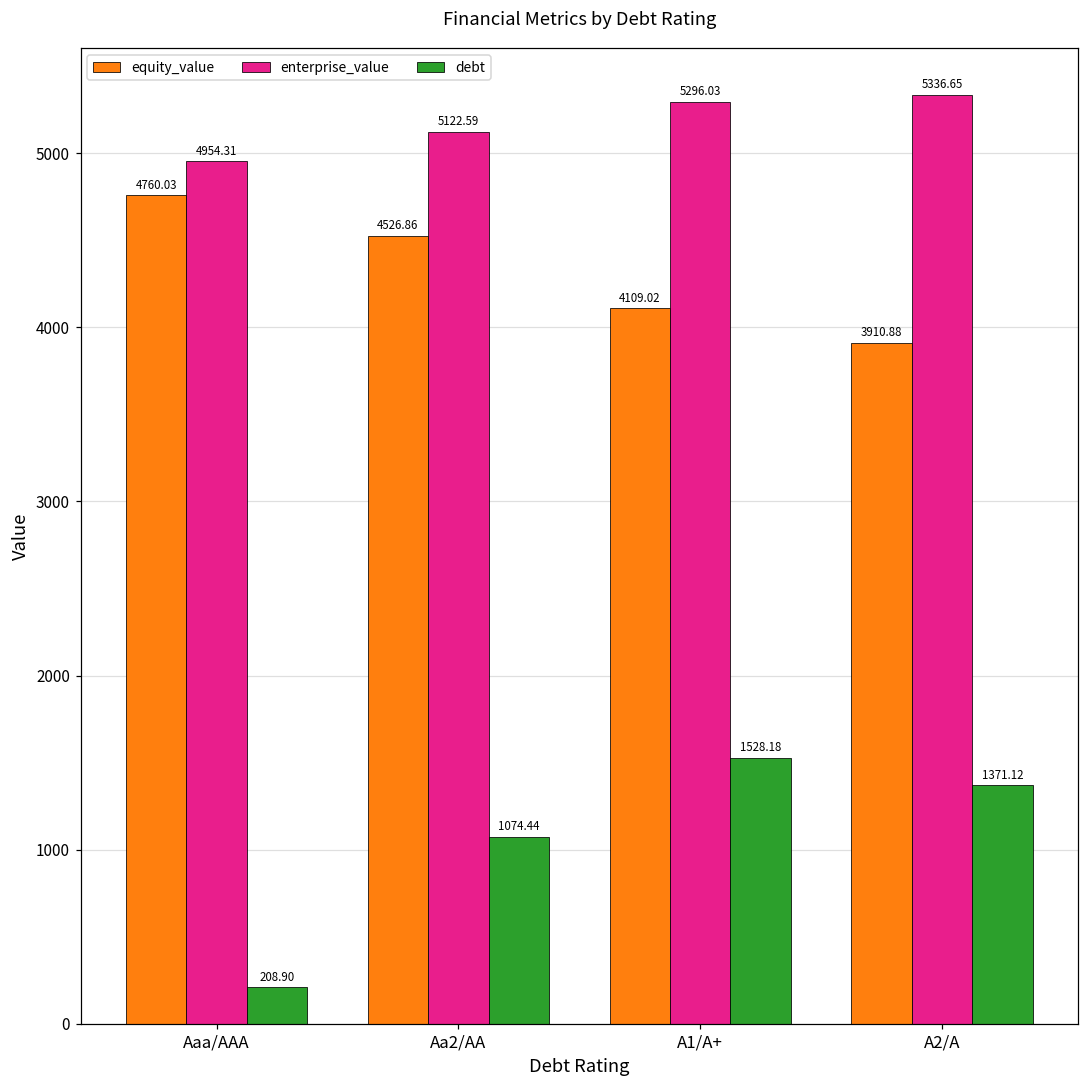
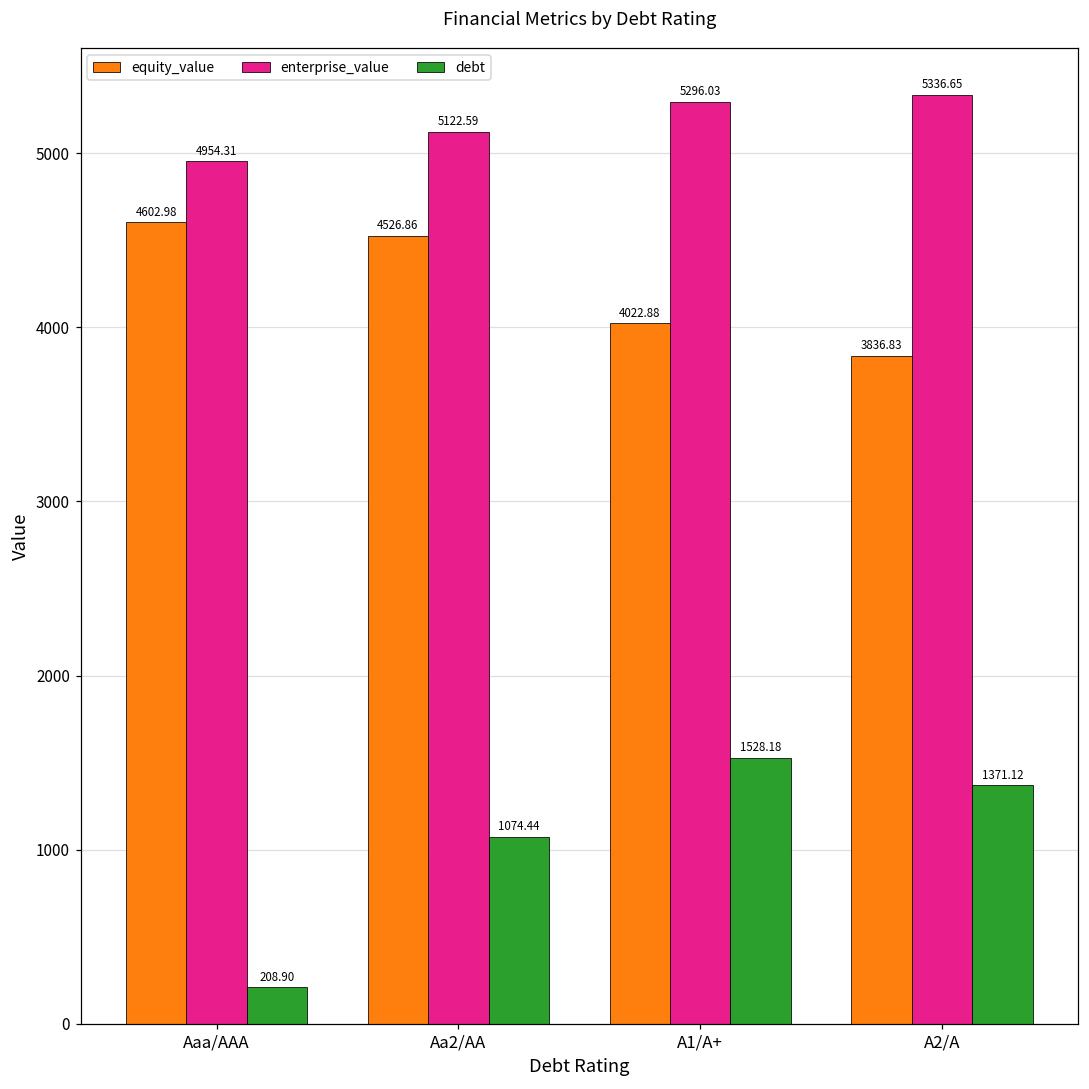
equity_value, Aaa/AAA: 4760.03 -> 4602.98
equity_value, A1/A+: 4109.02 -> 4022.88
equity_value, A2/A: 3910.88 -> 3836.83
